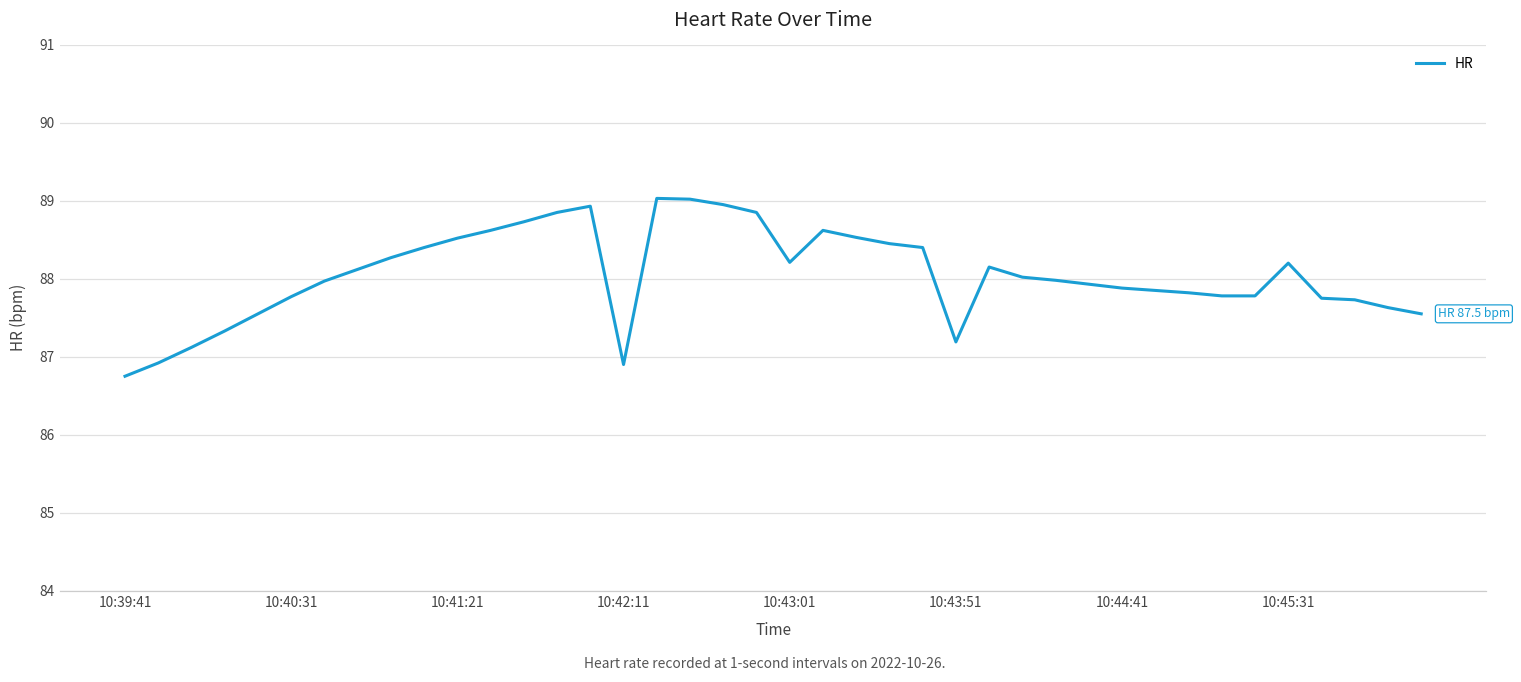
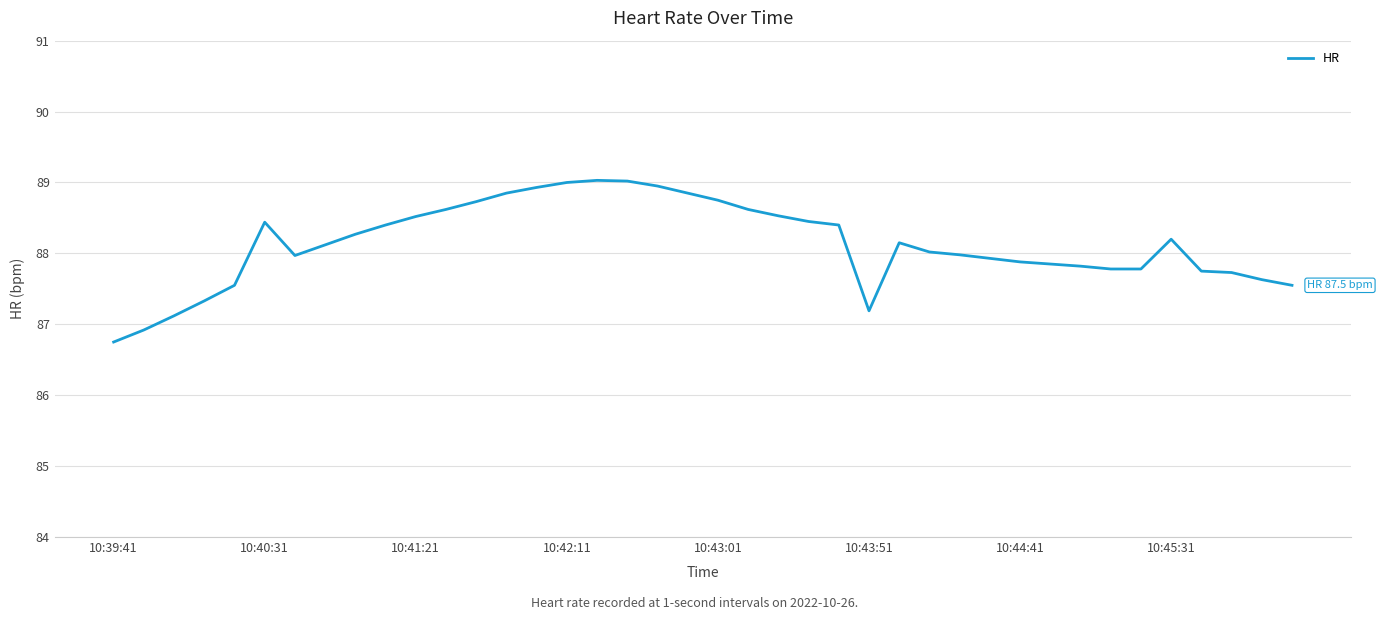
10:40:31: 87.8 -> 88.4
10:42:11: 86.9 -> 89.0
10:43:01: 88.2 -> 88.8
